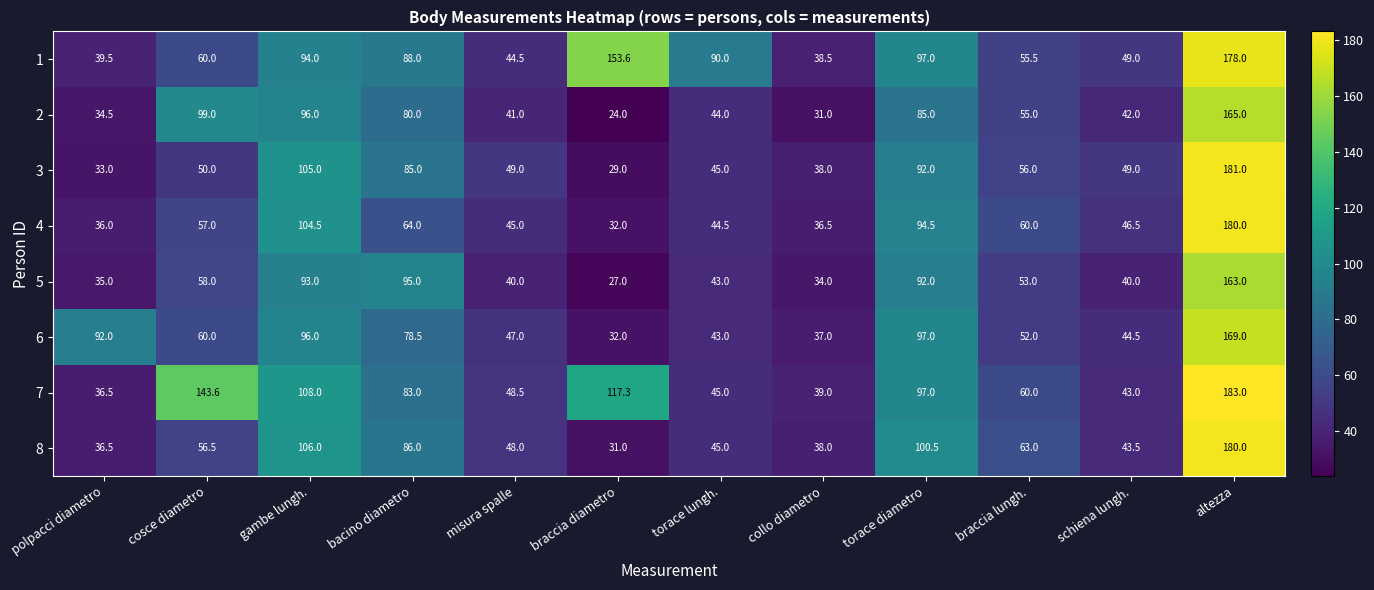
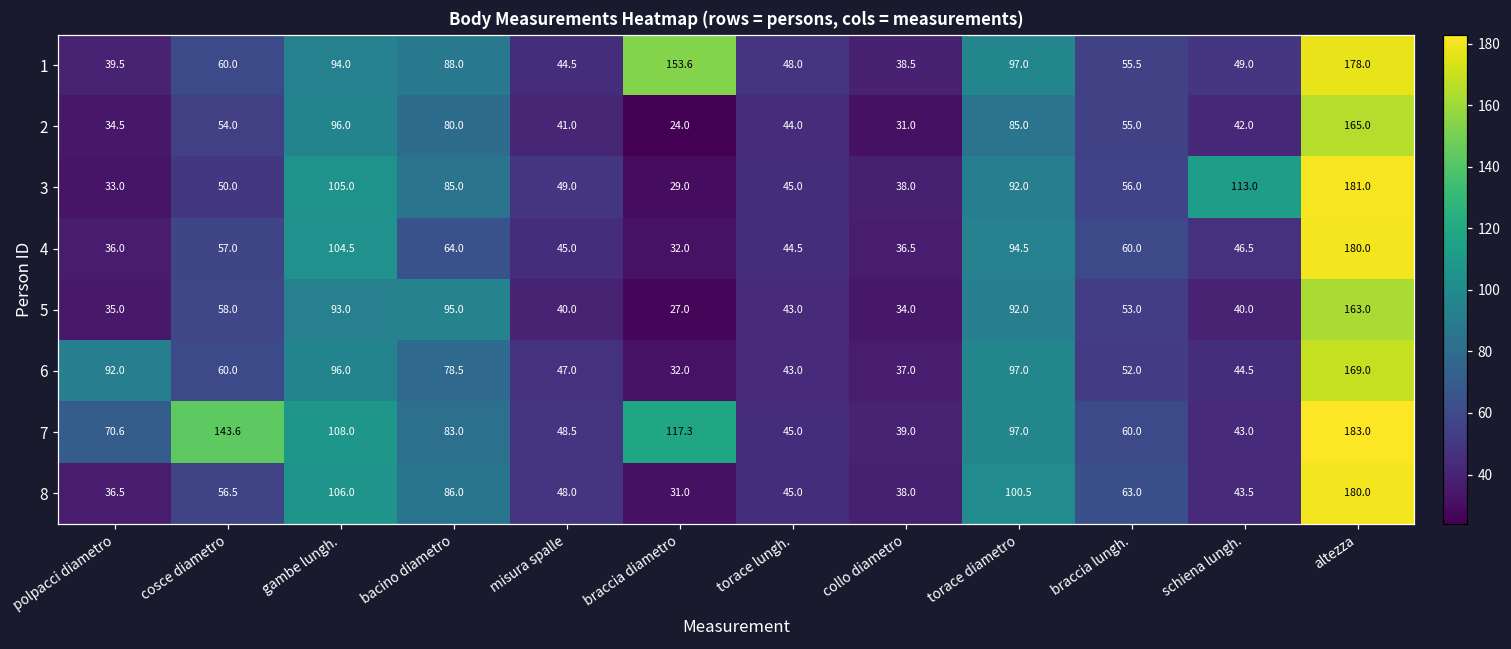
1, torace lungh.: 90.0 -> 48.0
2, cosce diametro: 99.0 -> 54.0
3, schiena lungh.: 49.0 -> 113.0
7, polpacci diametro: 36.5 -> 70.6
